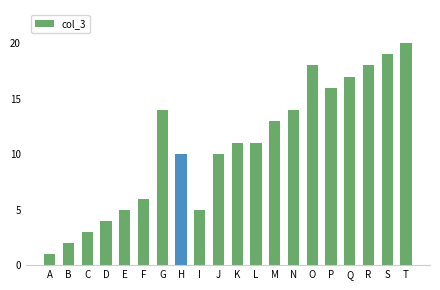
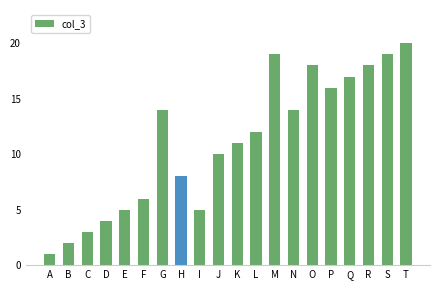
H: 10 -> 8
L: 11 -> 12
M: 13 -> 19
